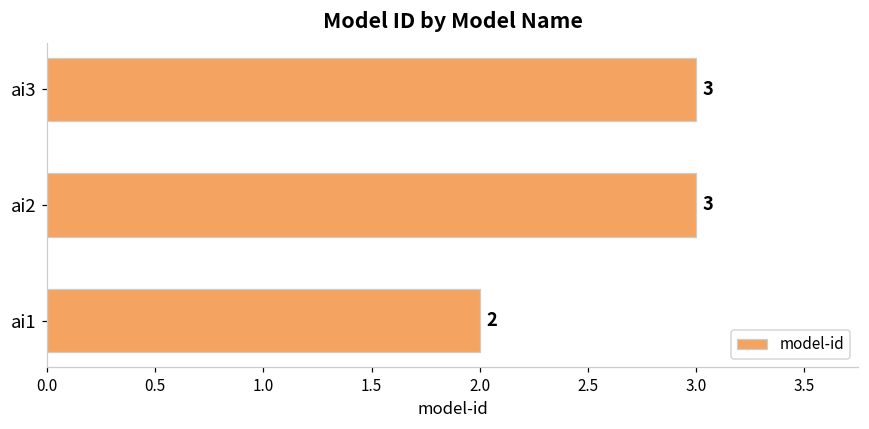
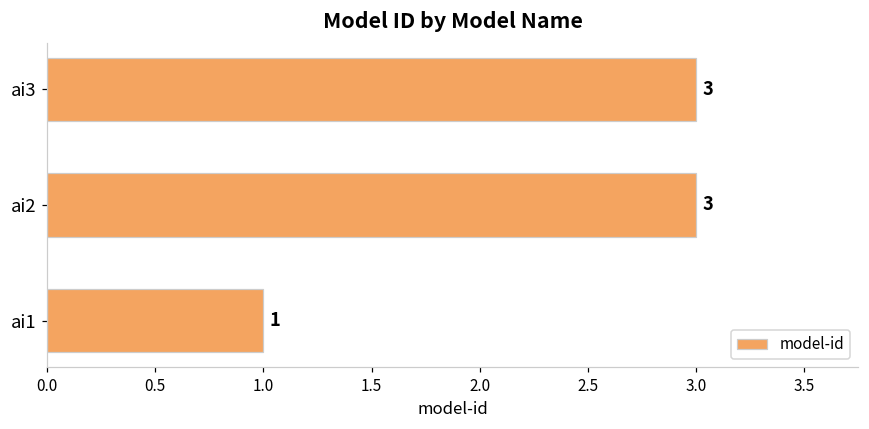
ai1: 2 -> 1
